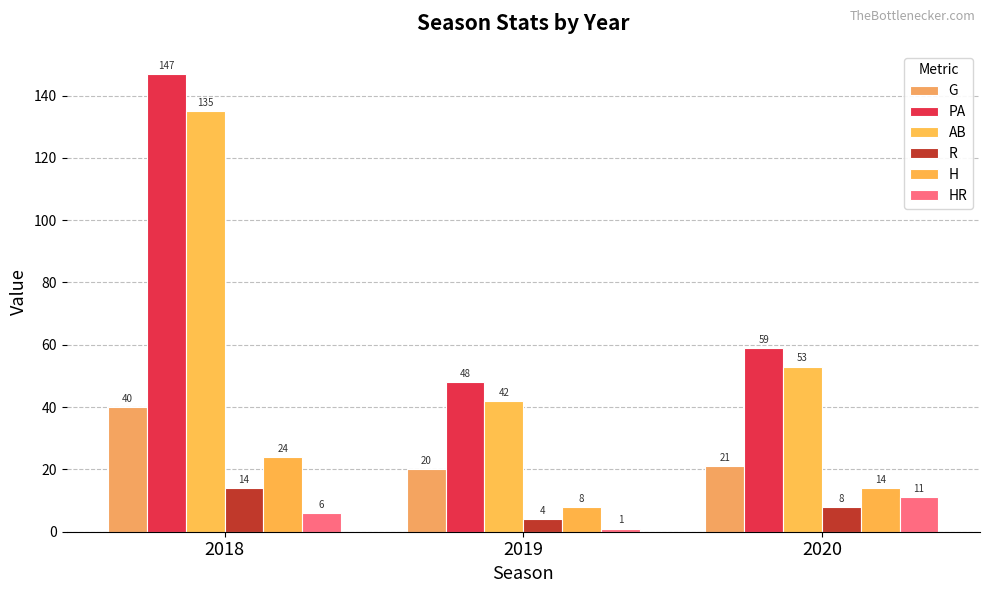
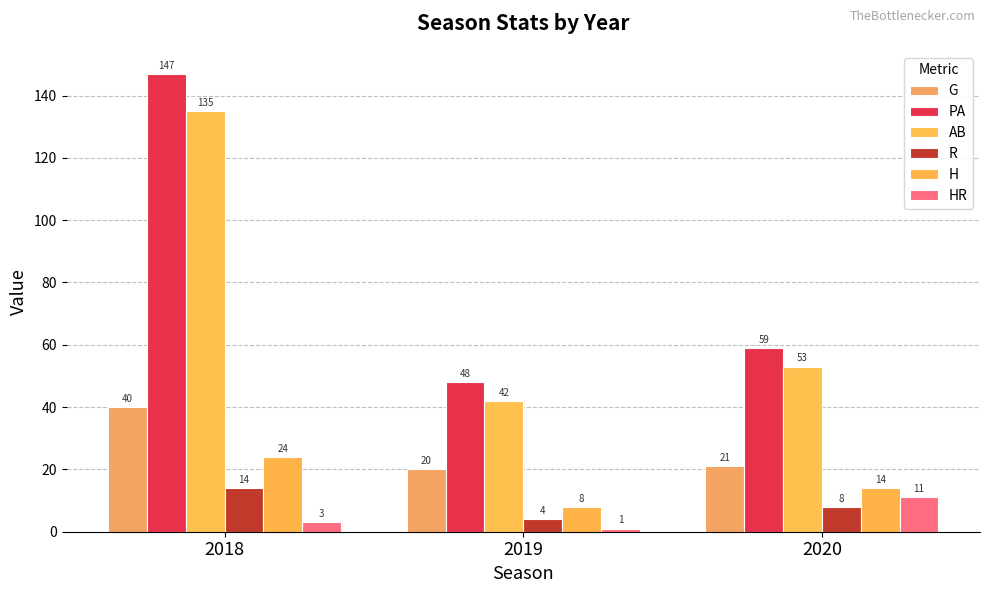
HR, 2018: 6 -> 3
